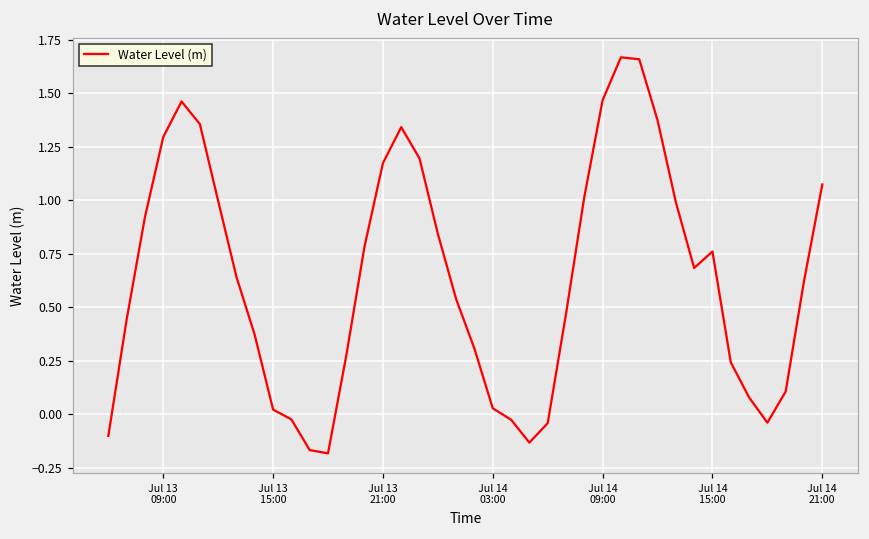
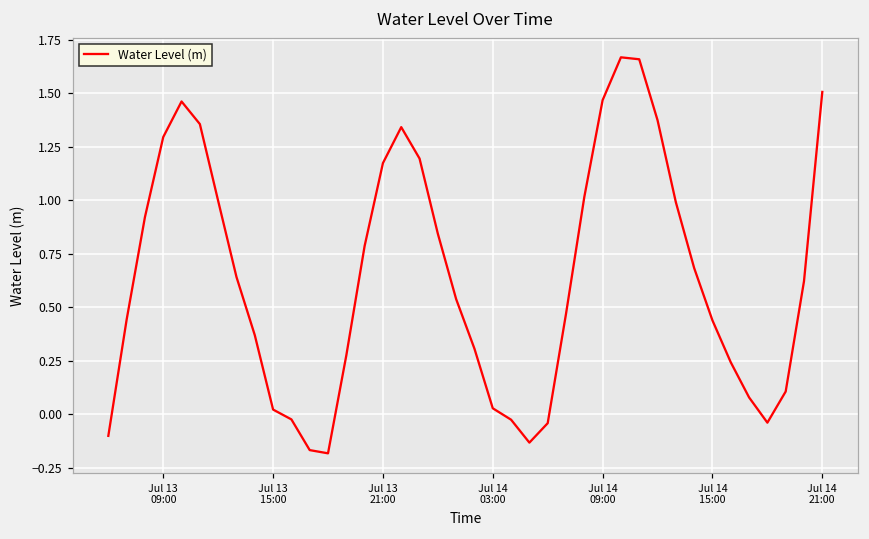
Jul 14 15:00: 0.76 -> 0.44
Jul 14 21:00: 1.07 -> 1.51
